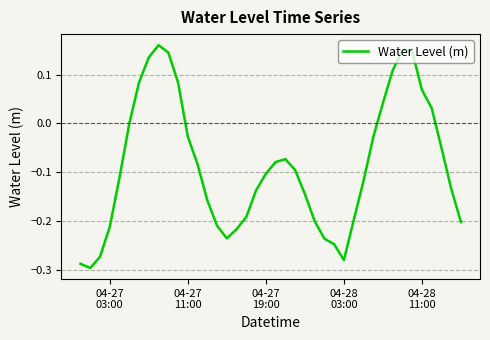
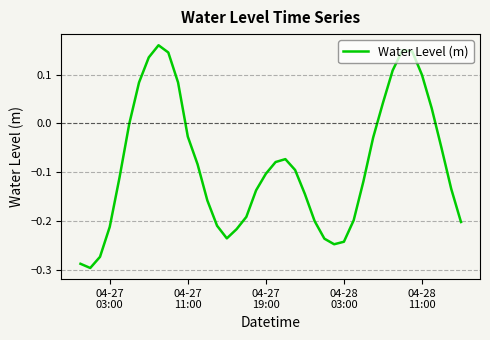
04-28 03:00: -0.28 -> -0.24
04-28 11:00: 0.07 -> 0.10
